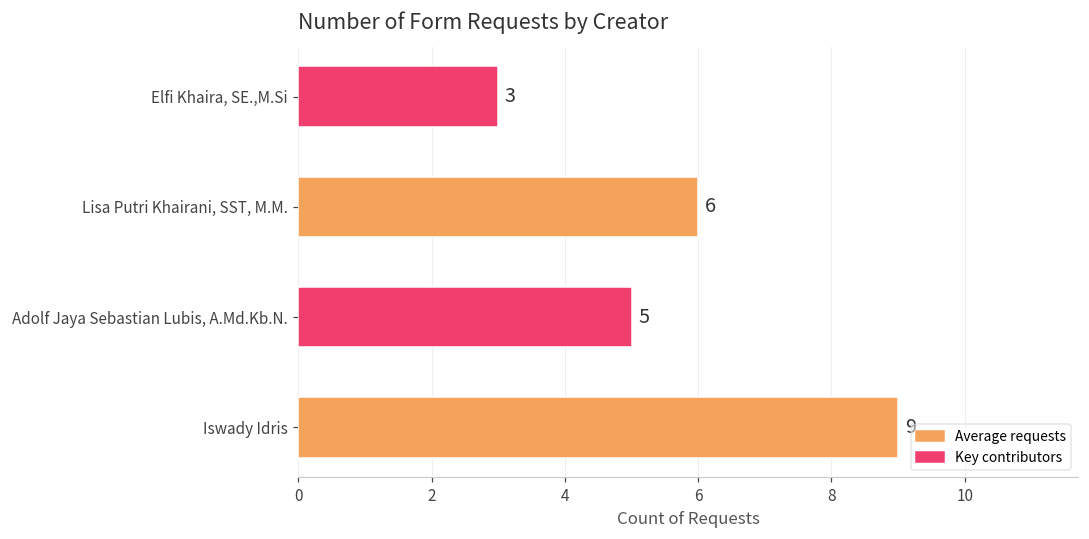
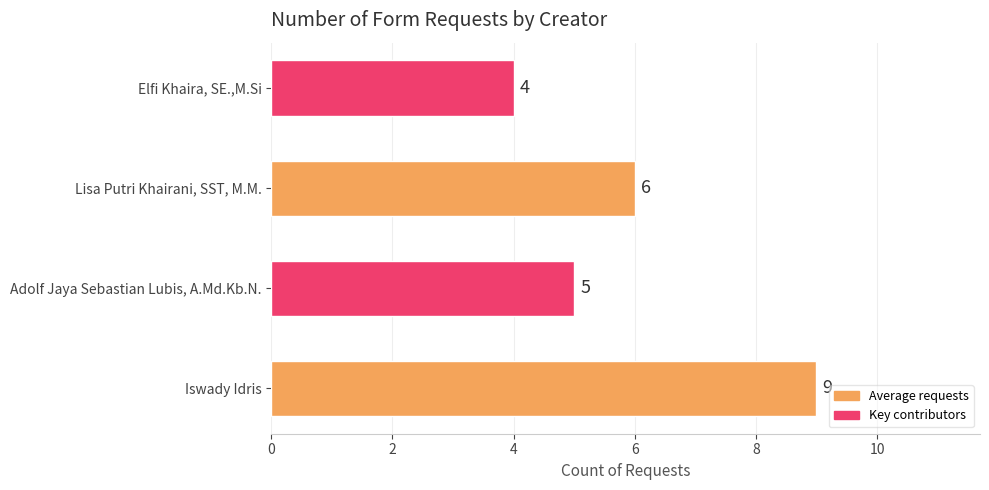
Elfi Khaira, SE.,M.Si: 3 -> 4
